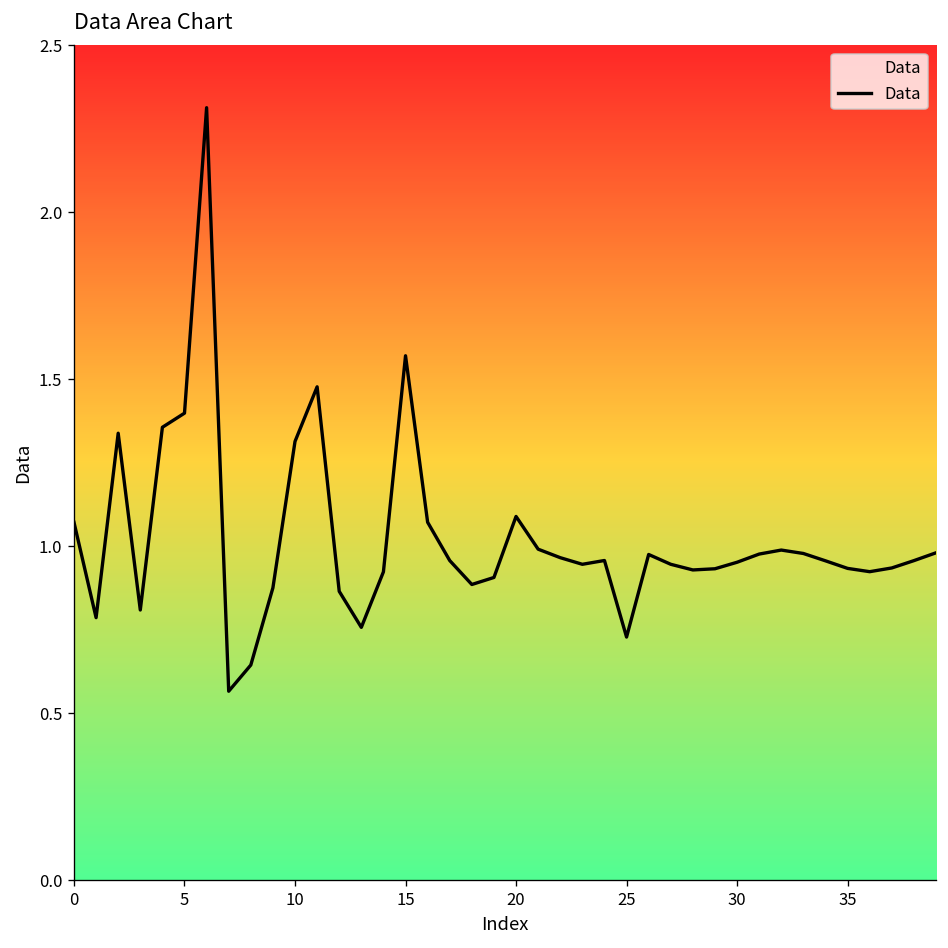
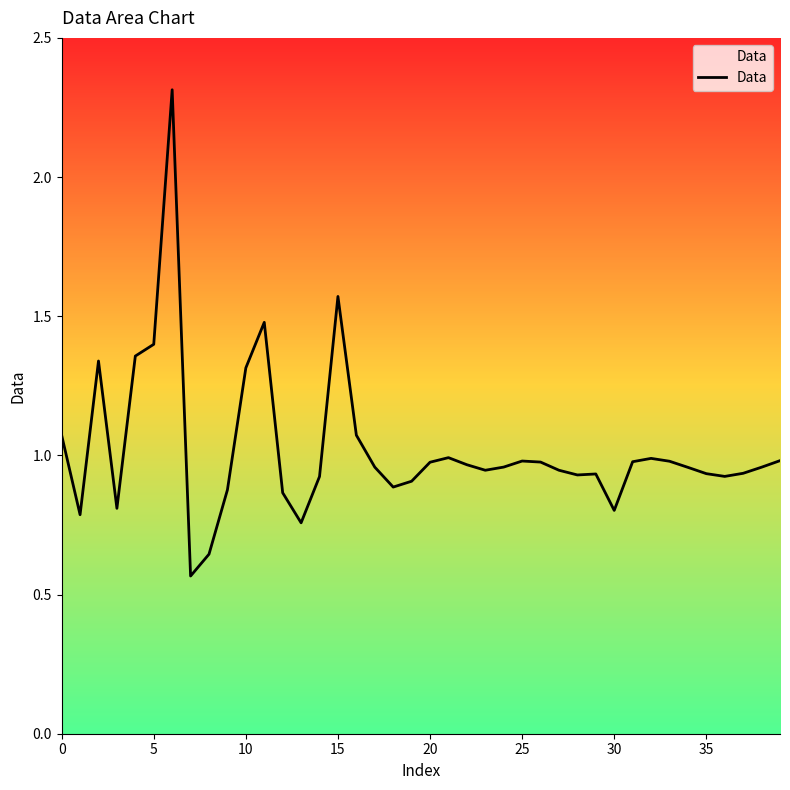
20: 1.09 -> 0.98
25: 0.73 -> 0.98
30: 0.95 -> 0.80
